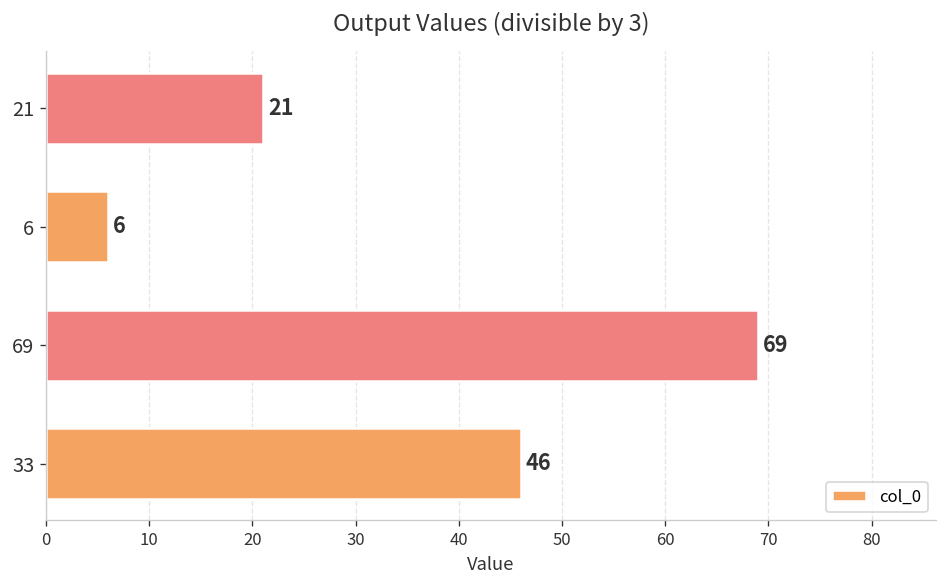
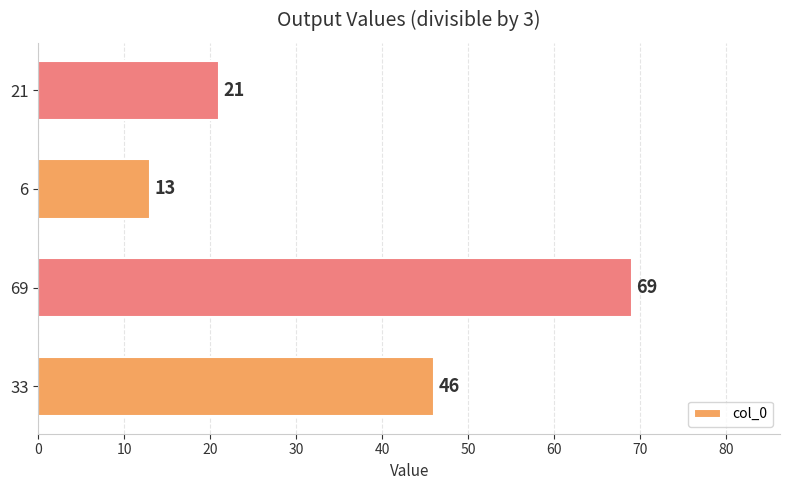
6: 6 -> 13
